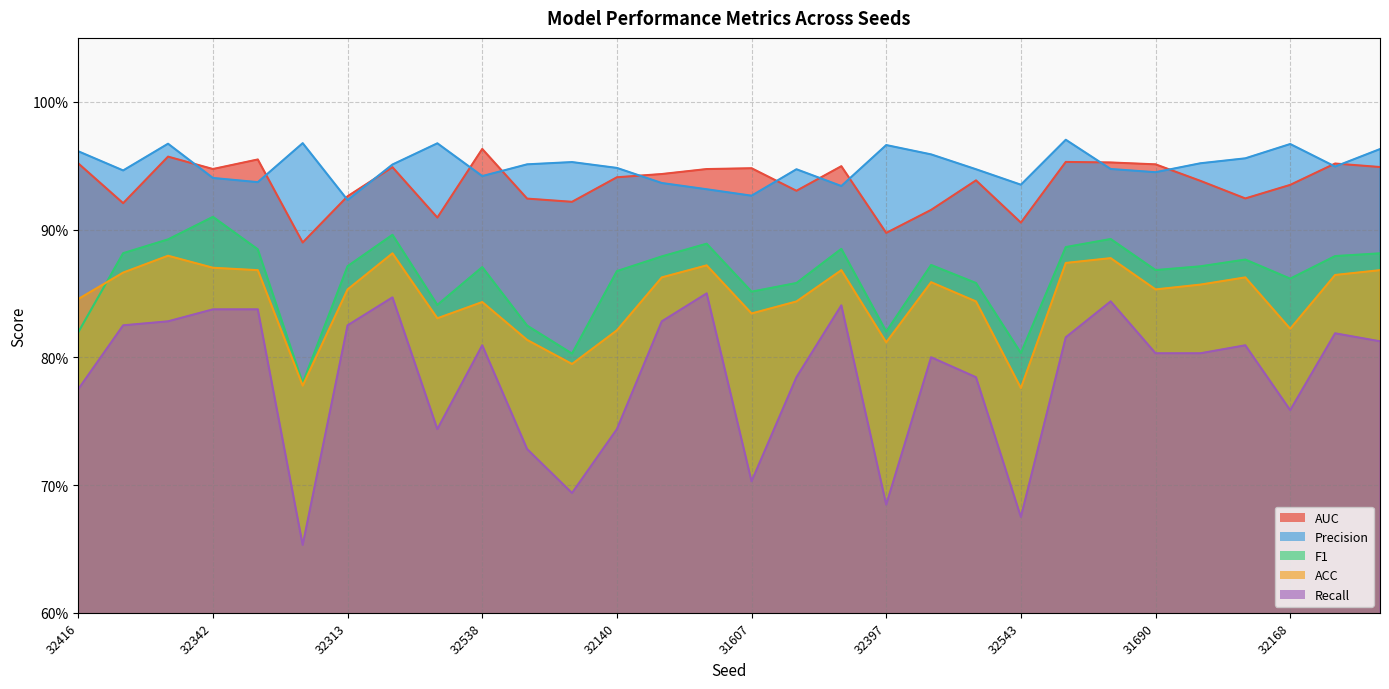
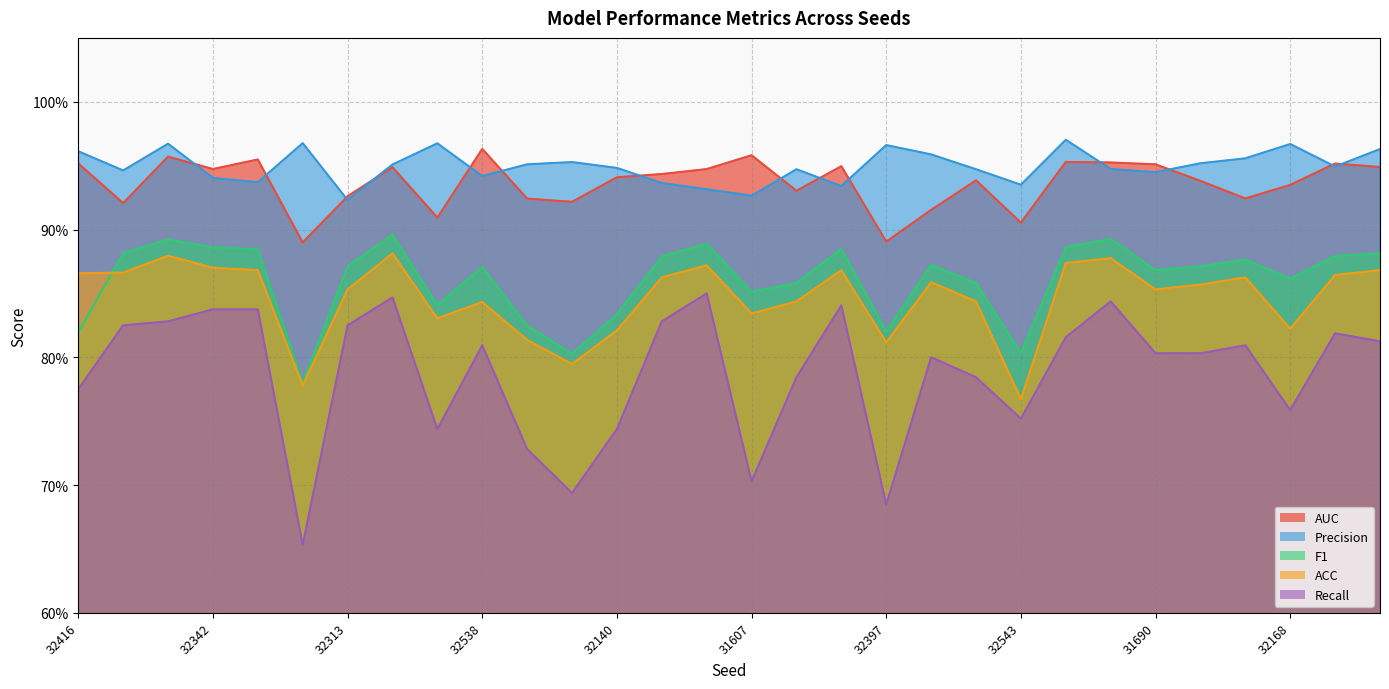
ACC, 32416: 84.6% -> 86.6%
F1, 32342: 91.0% -> 88.6%
F1, 32140: 86.7% -> 83.4%
AUC, 31607: 94.8% -> 95.8%
AUC, 32397: 89.7% -> 89.1%
ACC, 32543: 77.6% -> 76.7%
Recall, 32543: 67.5% -> 75.2%
